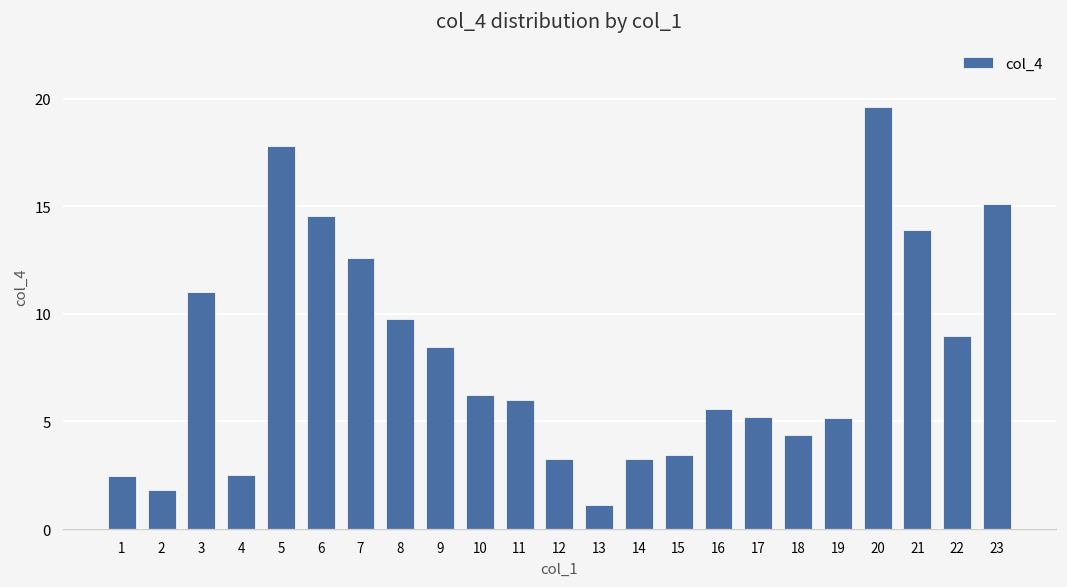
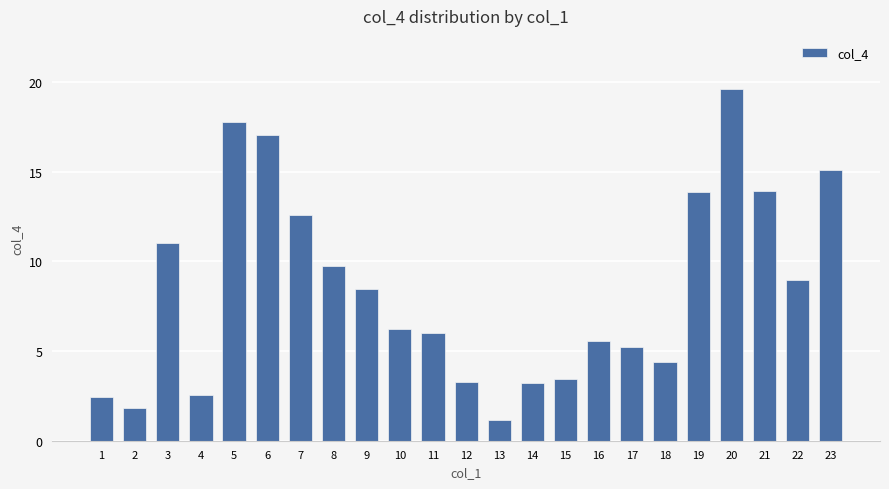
6: 14.6 -> 17.0
19: 5.1 -> 13.9
